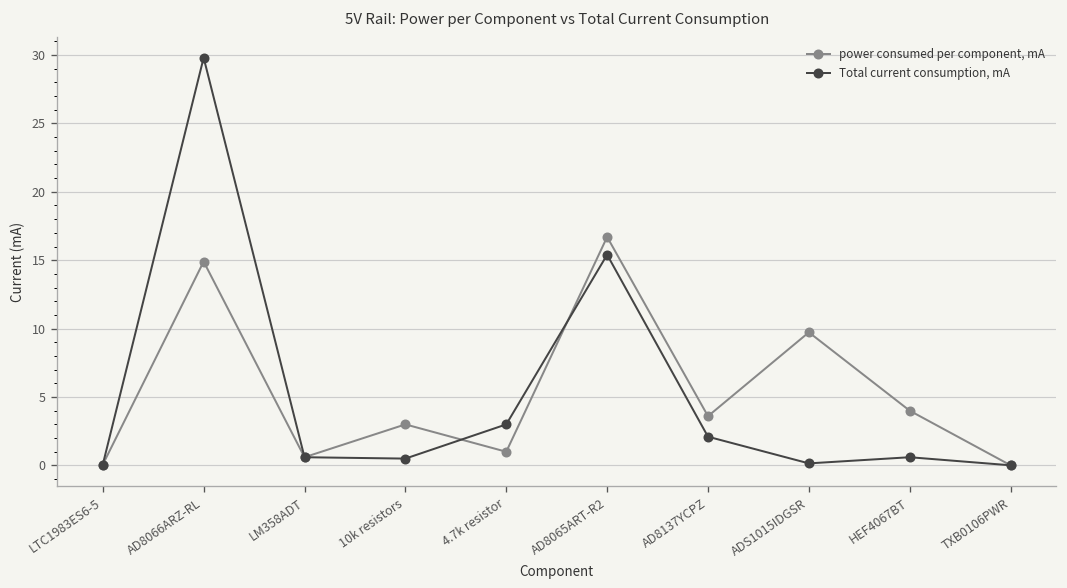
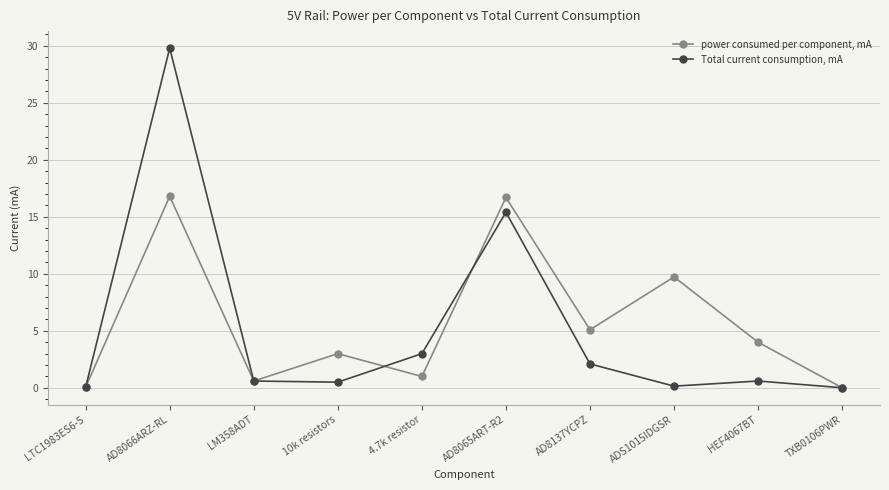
power consumed per component, mA, AD8066ARZ-RL: 14.9 -> 16.8
power consumed per component, mA, AD8137YCPZ: 3.6 -> 5.1
